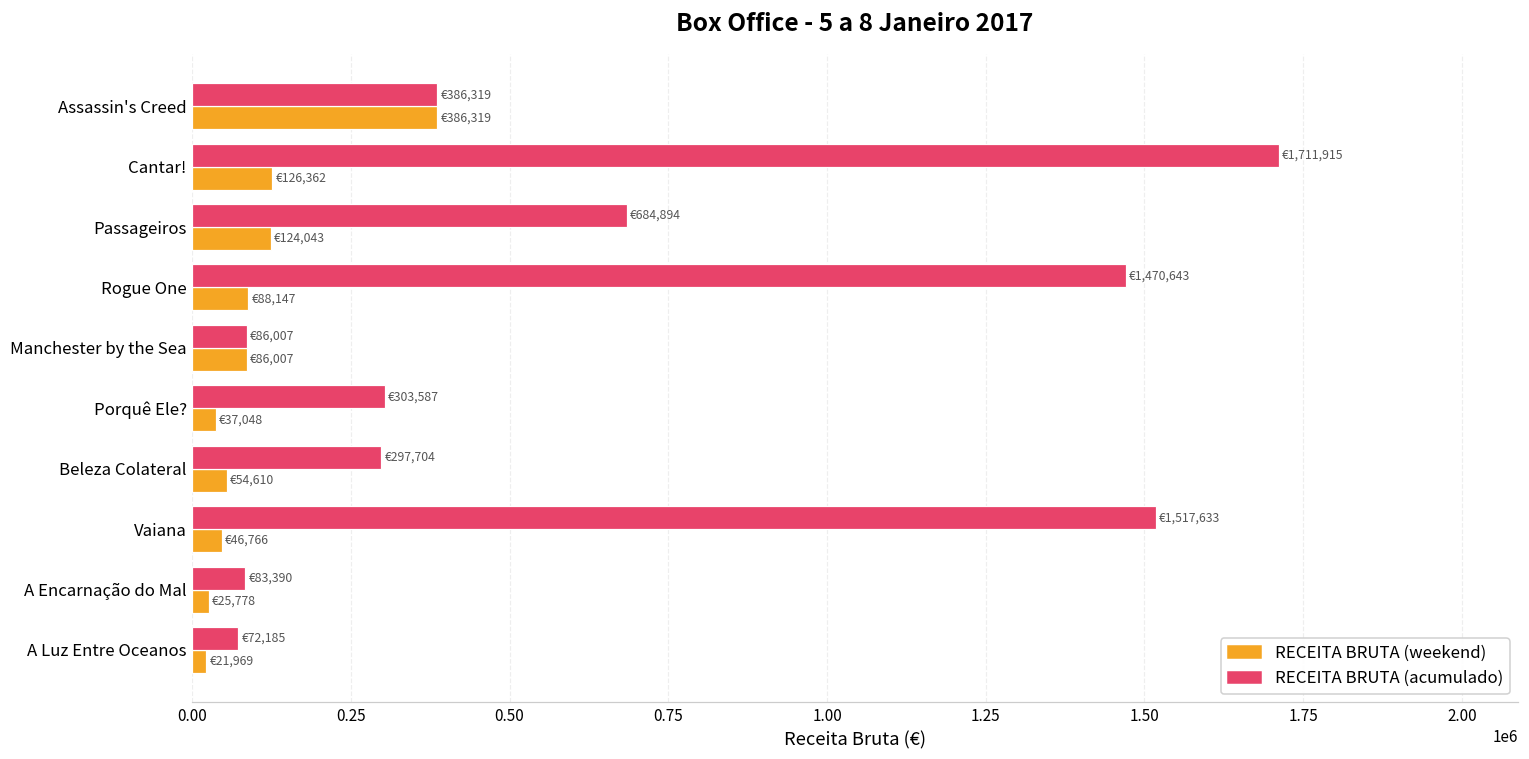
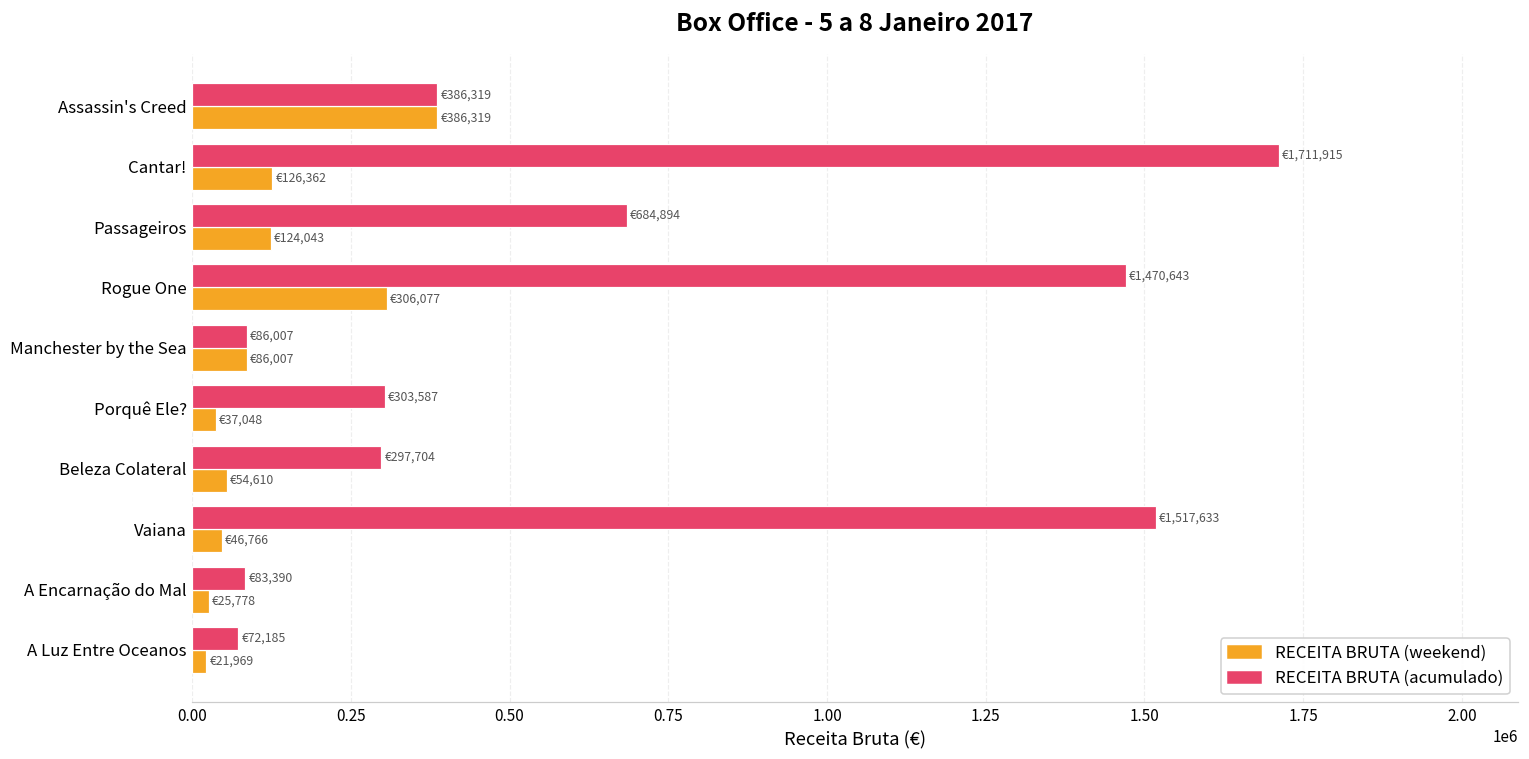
RECEITA BRUTA (weekend), Rogue One: €88,147 -> €306,077
